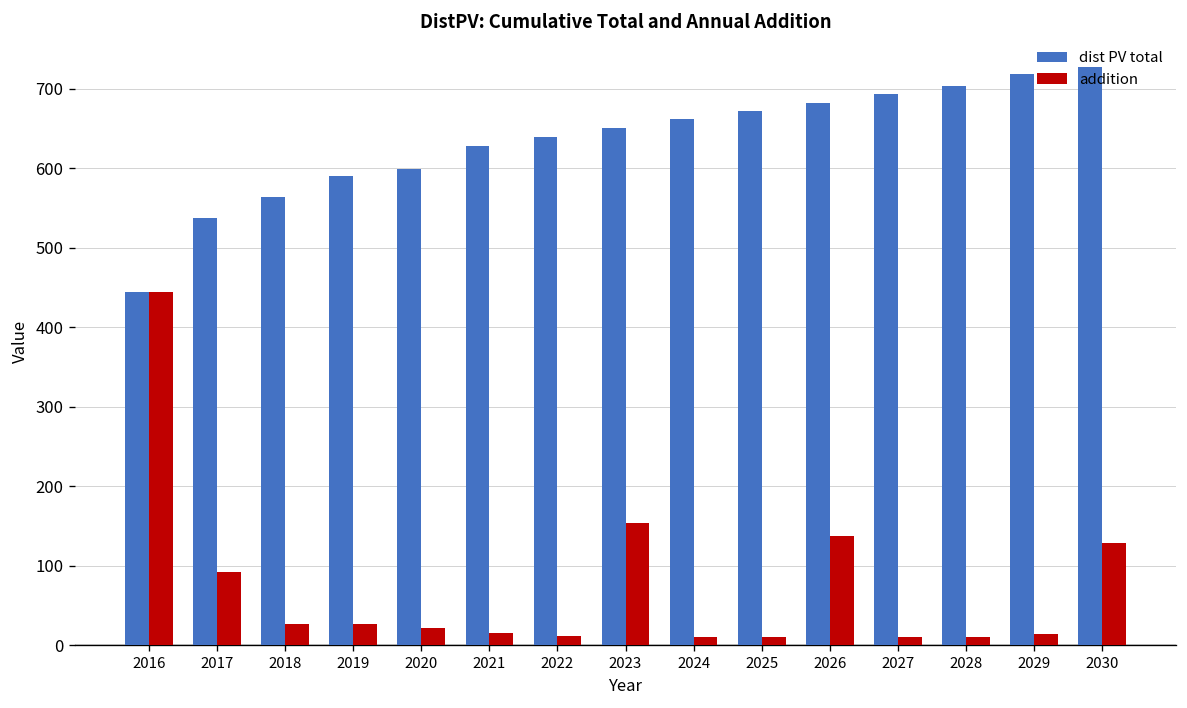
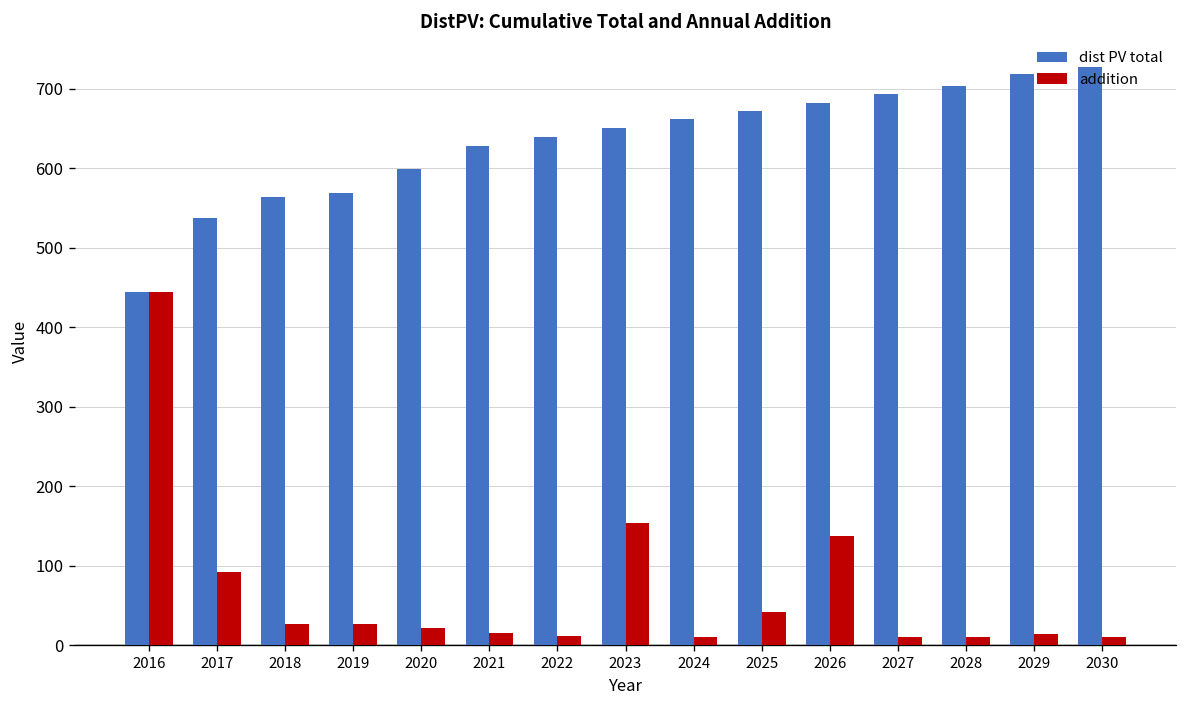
dist PV total, 2019: 590 -> 570
addition, 2025: 10 -> 40
addition, 2030: 130 -> 10
